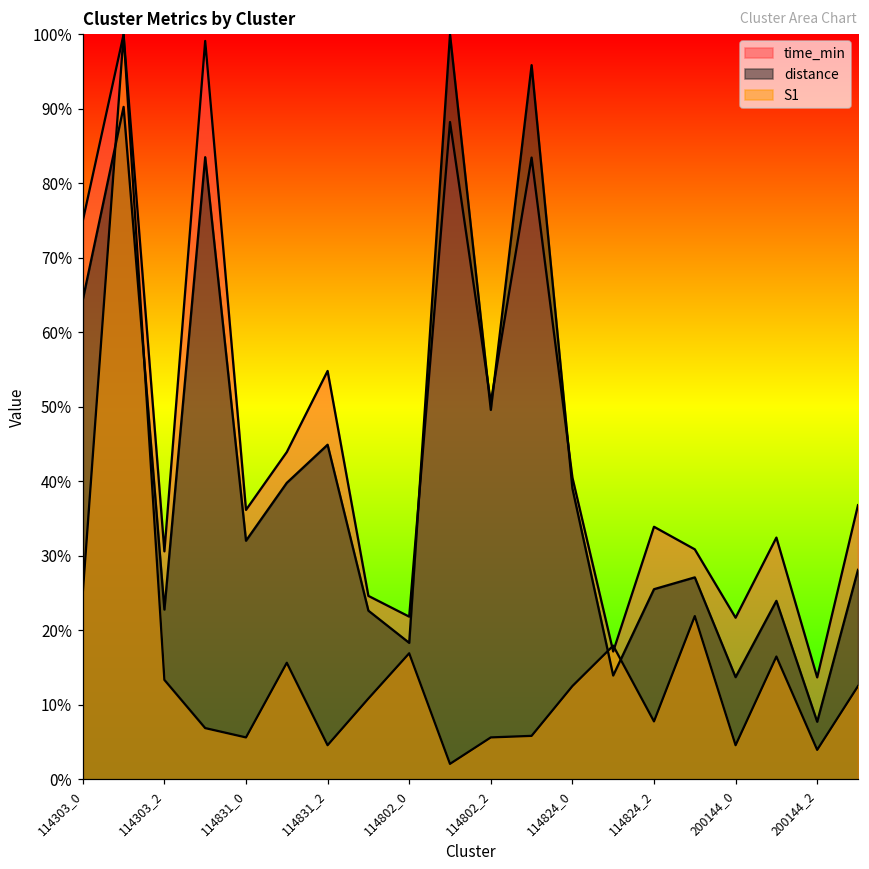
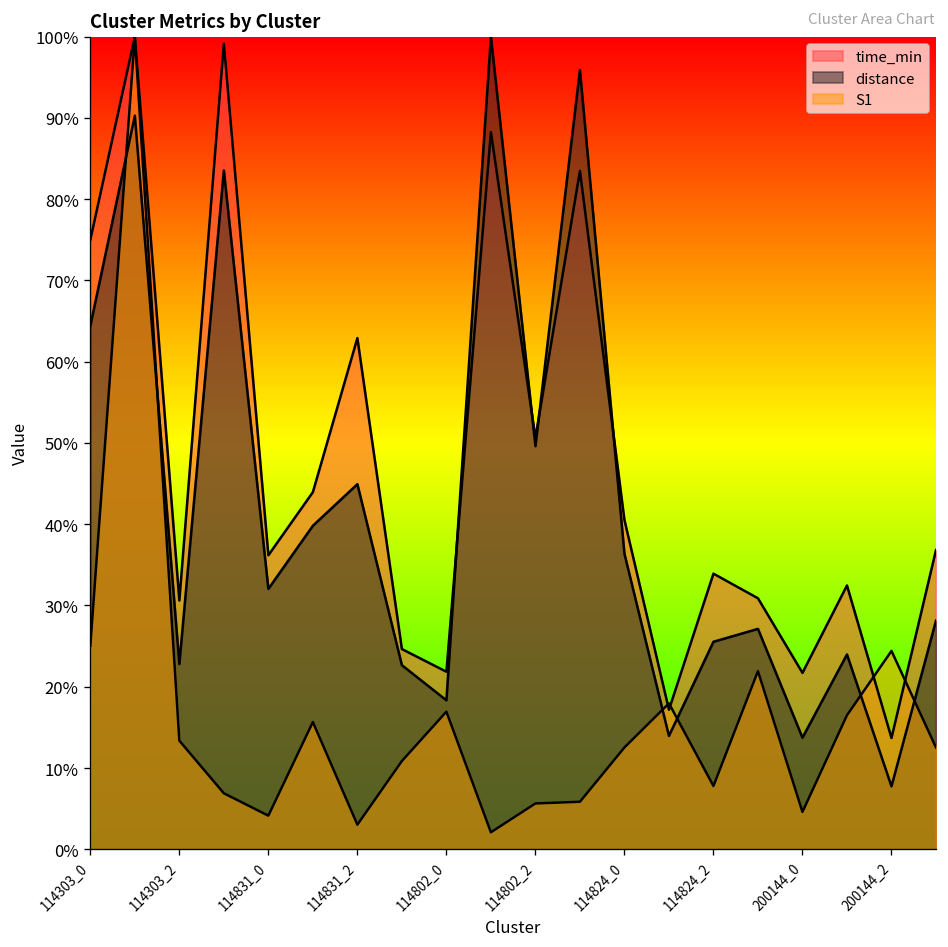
S1, 114831_0: 6% -> 4%
time_min, 114831_2: 55% -> 63%
S1, 114831_2: 5% -> 3%
distance, 114824_0: 39% -> 36%
S1, 200144_2: 4% -> 24%
